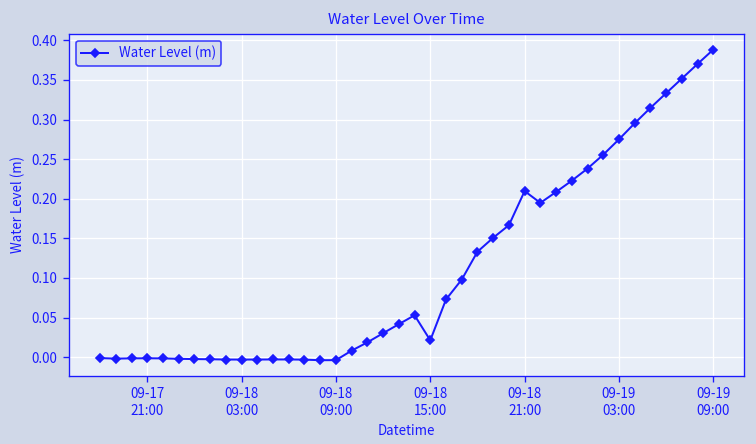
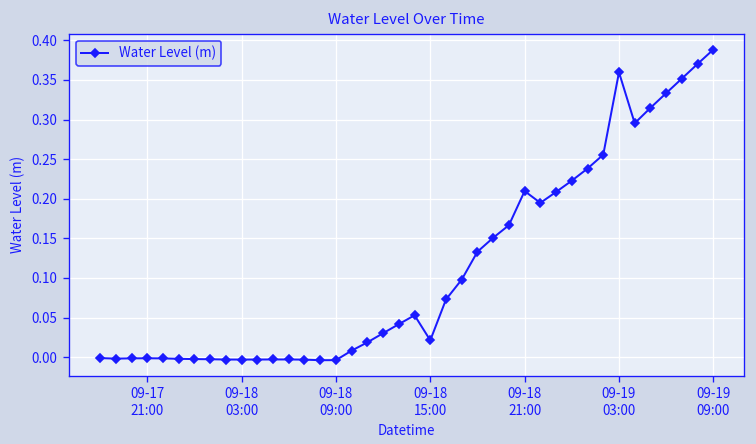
09-19 03:00: 0.28 -> 0.36
